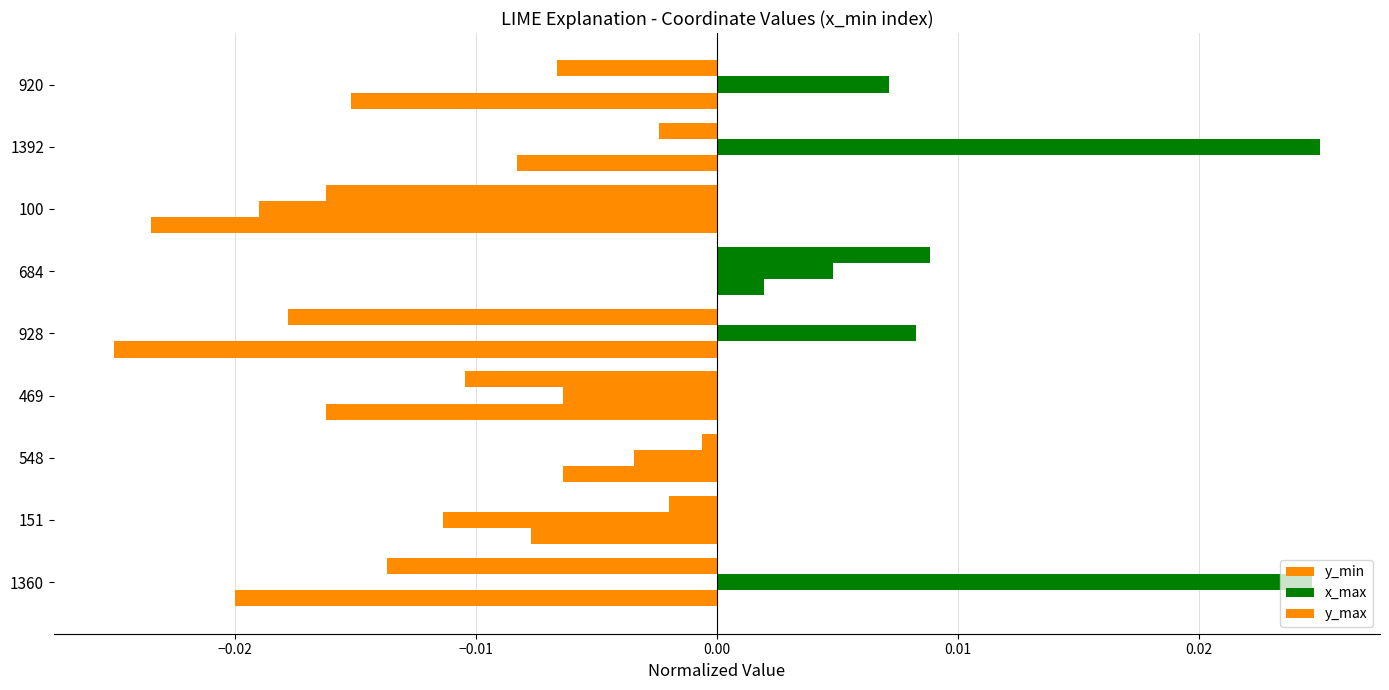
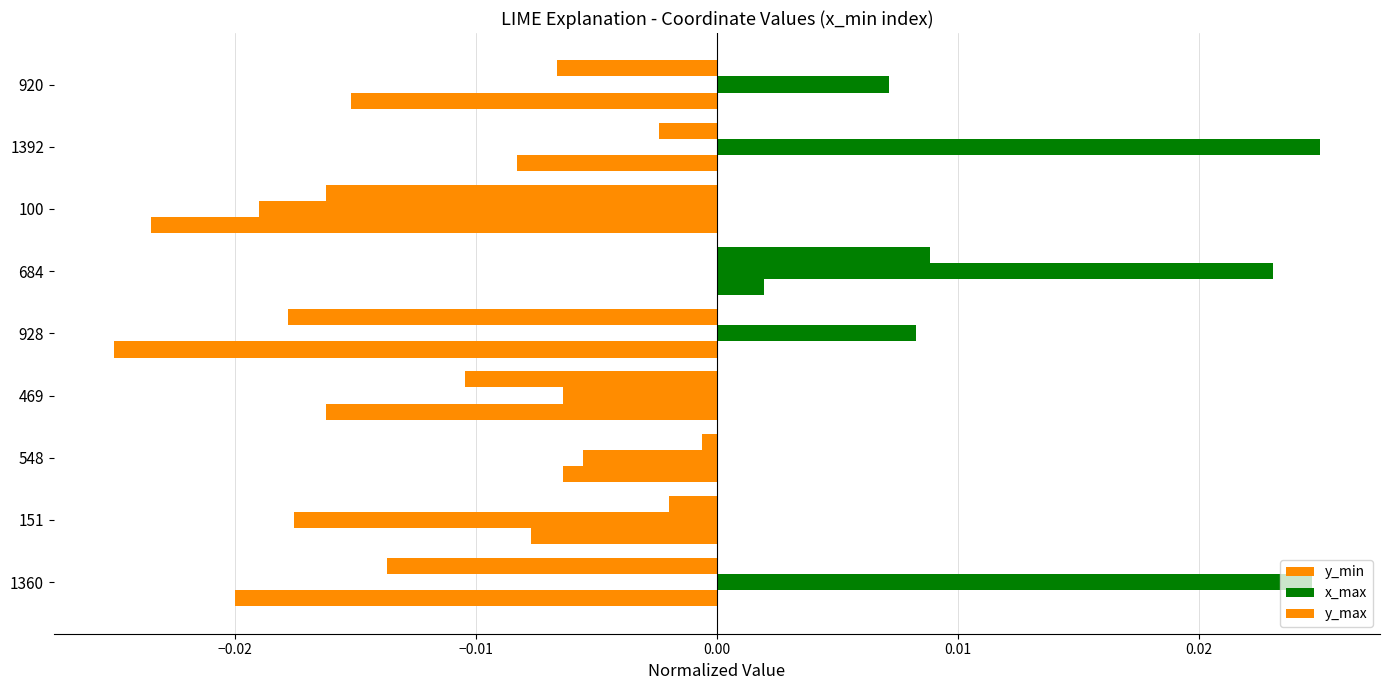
x_max, 684: 0.0048 -> 0.0231
x_max, 548: -0.0034 -> -0.0055
x_max, 151: -0.0113 -> -0.0175
